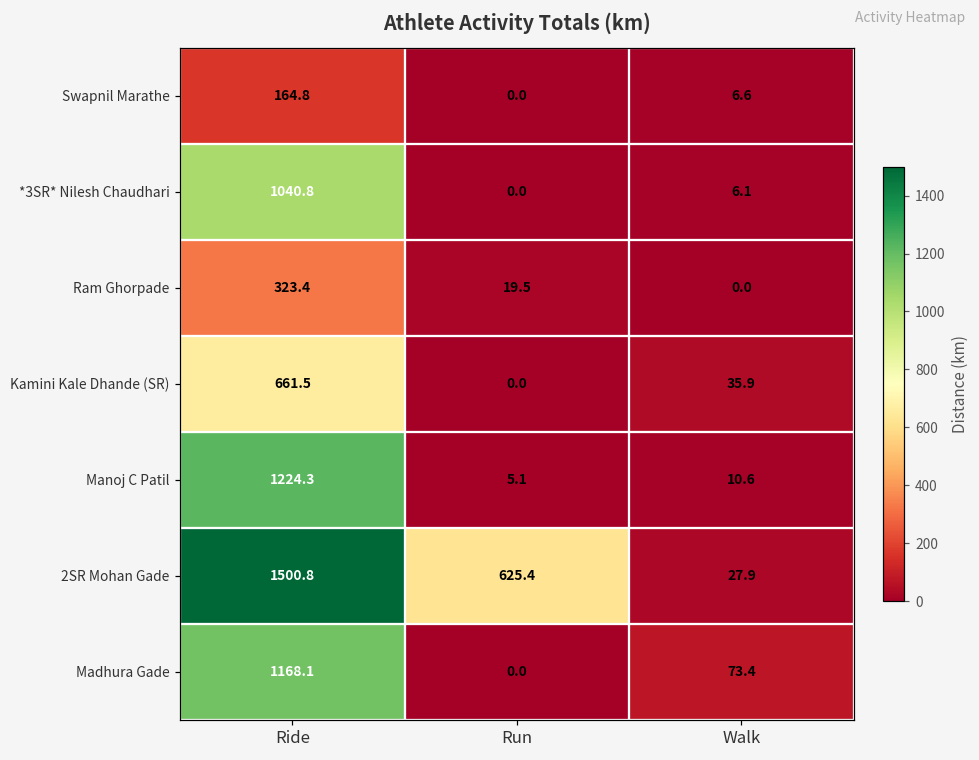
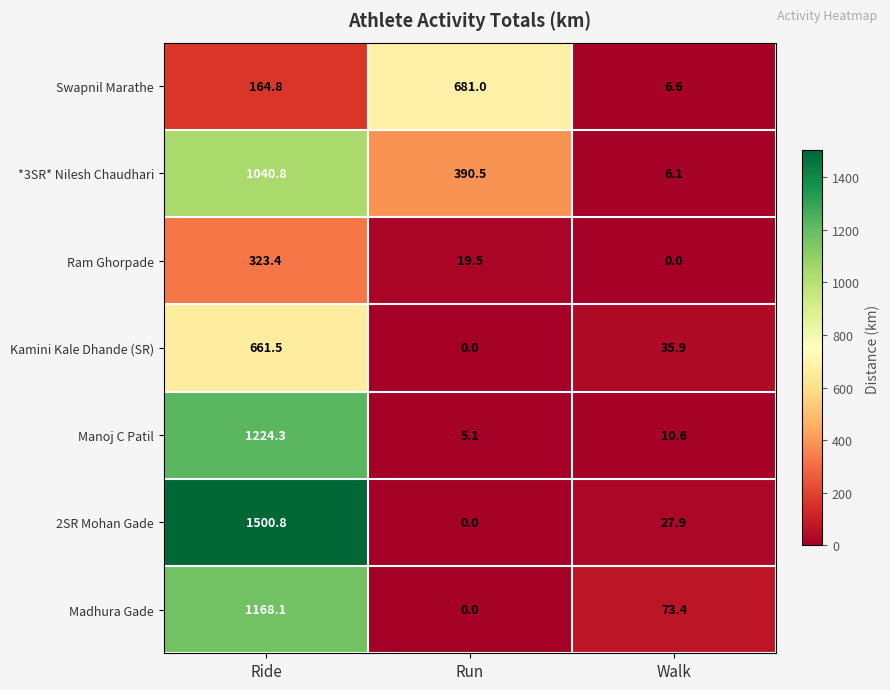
Swapnil Marathe, Run: 0.0 -> 681.0
*3SR* Nilesh Chaudhari, Run: 0.0 -> 390.5
2SR Mohan Gade, Run: 625.4 -> 0.0
